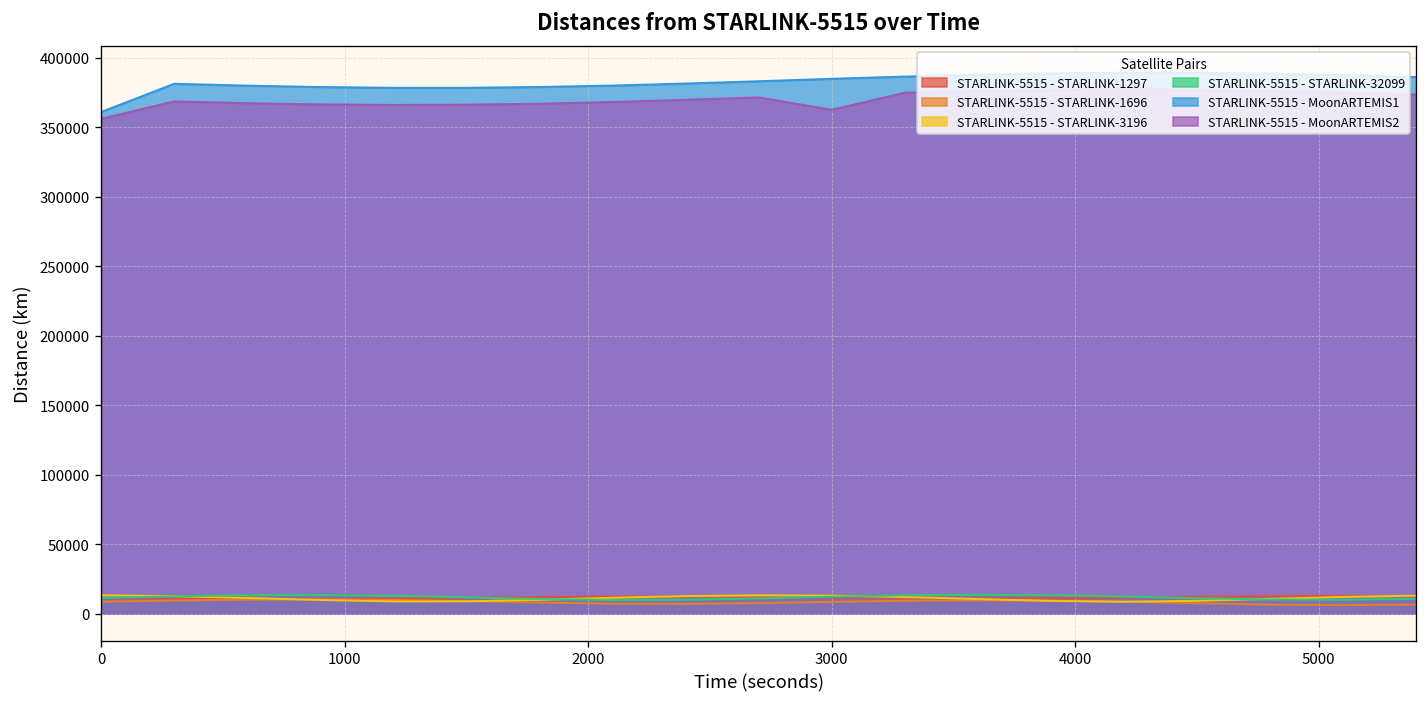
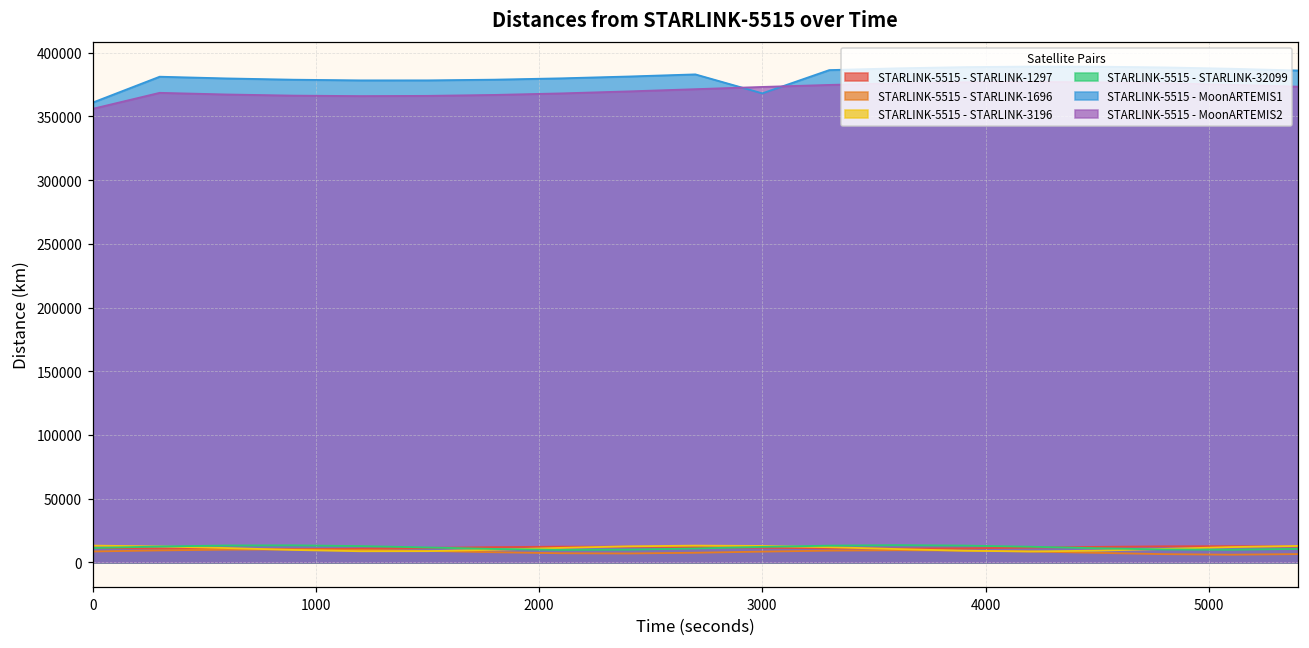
STARLINK-5515 - MoonARTEMIS1, 3000: 385000 -> 368000
STARLINK-5515 - MoonARTEMIS2, 3000: 363000 -> 373000
